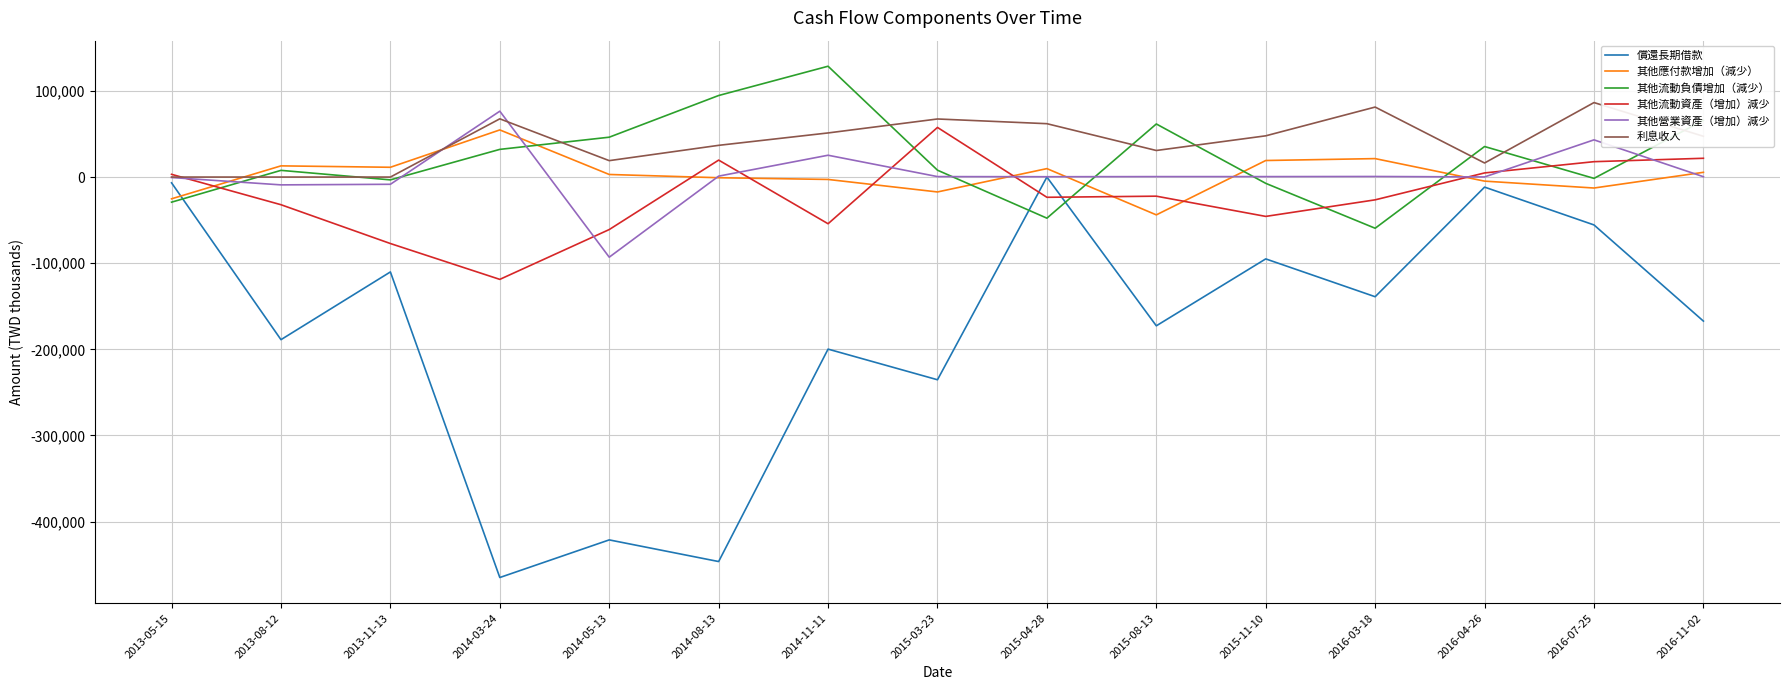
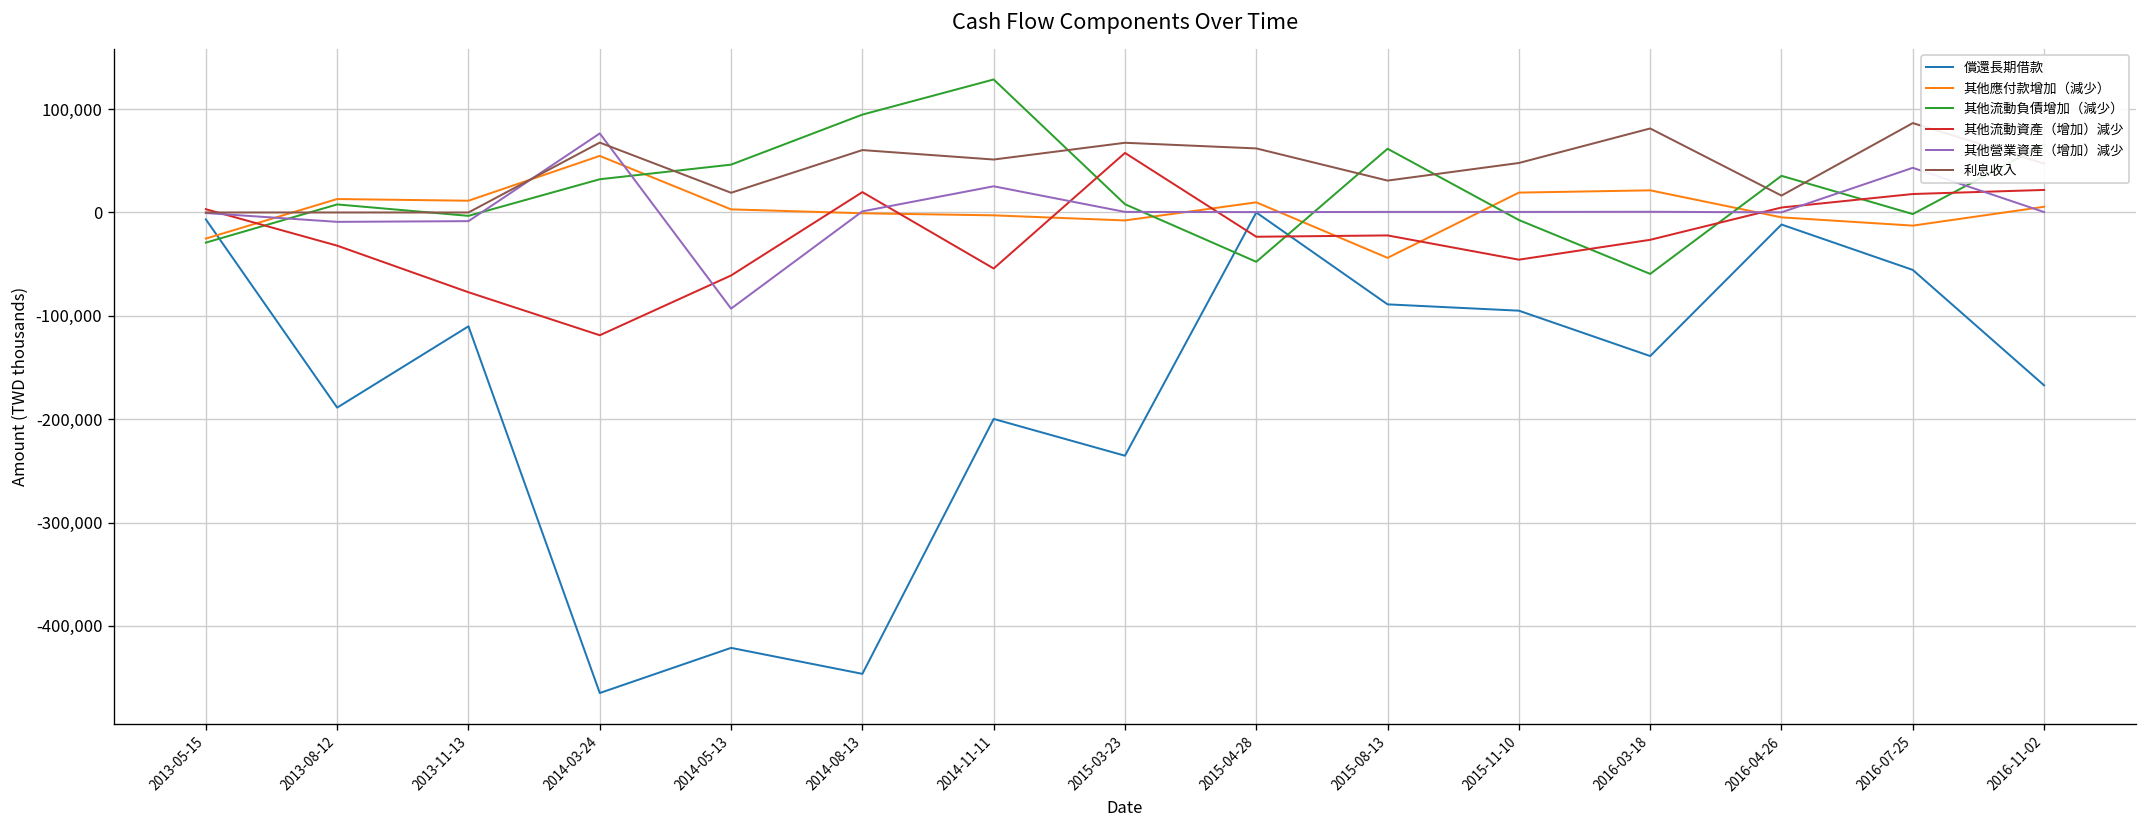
利息收入, 2014-08-13: 40,000 -> 60,000
其他應付款增加（減少）, 2015-03-23: -20,000 -> -10,000
償還長期借款, 2015-08-13: -170,000 -> -90,000
